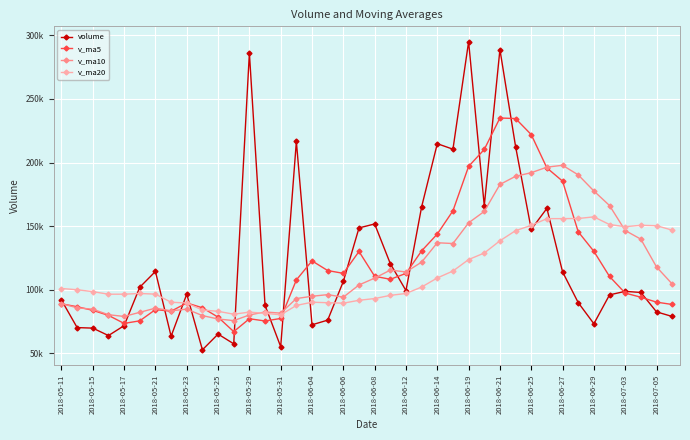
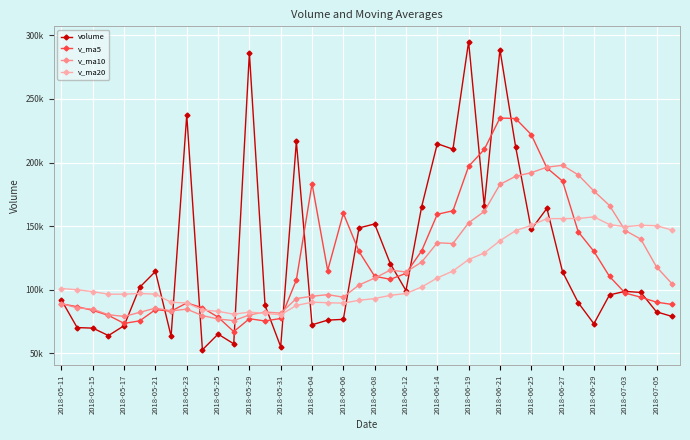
volume, 2018-05-23: 96000 -> 237000
v_ma5, 2018-06-04: 123000 -> 183000
volume, 2018-06-06: 106000 -> 77000
v_ma5, 2018-06-06: 113000 -> 160000
v_ma5, 2018-06-14: 144000 -> 159000
